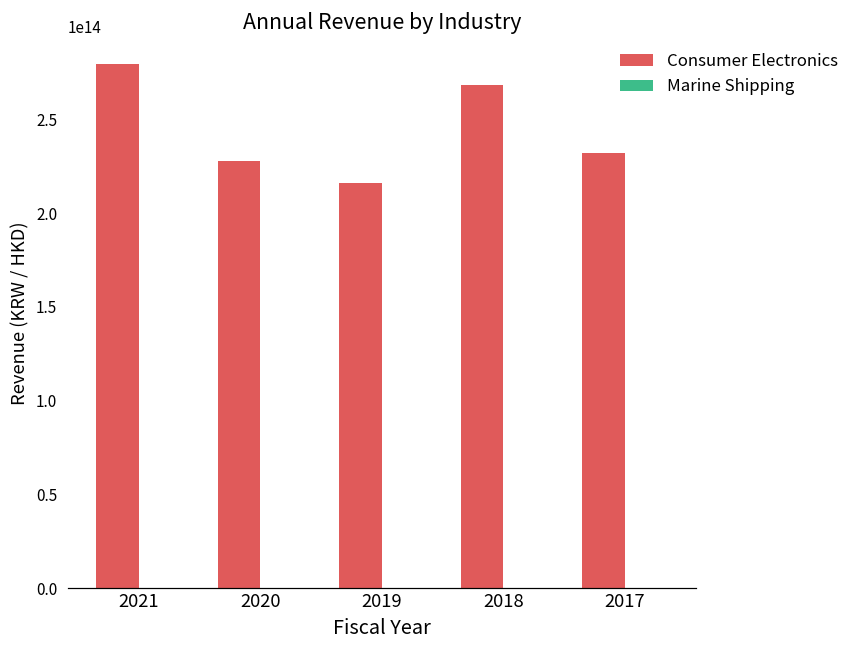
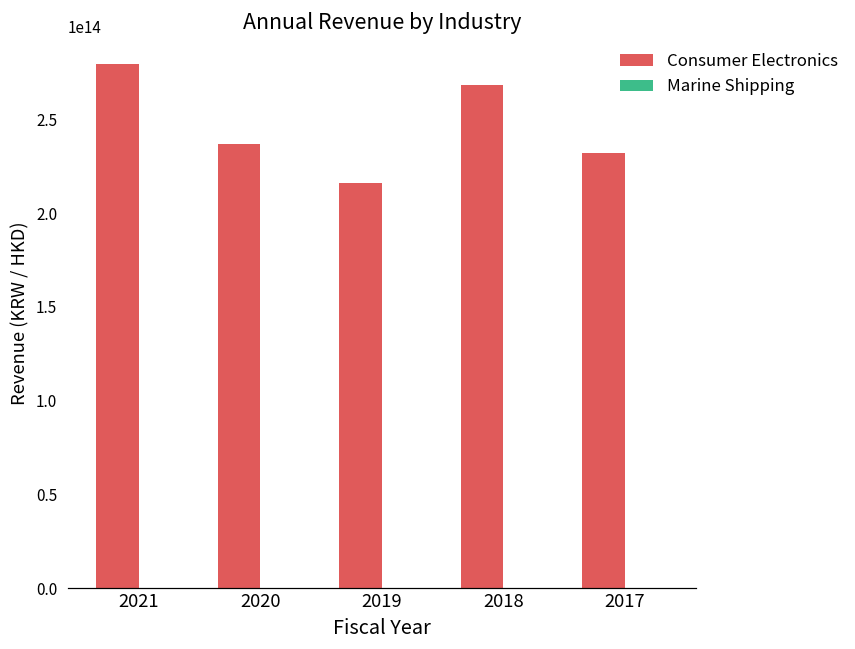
Consumer Electronics, 2020: 228000000000000 -> 237000000000000
